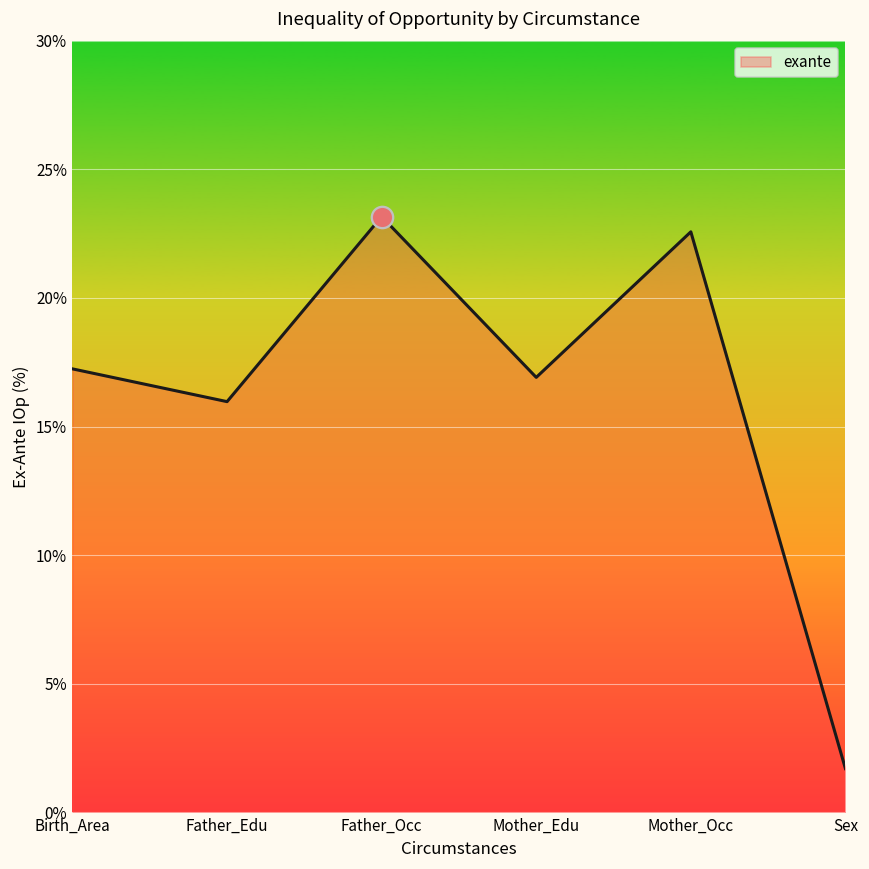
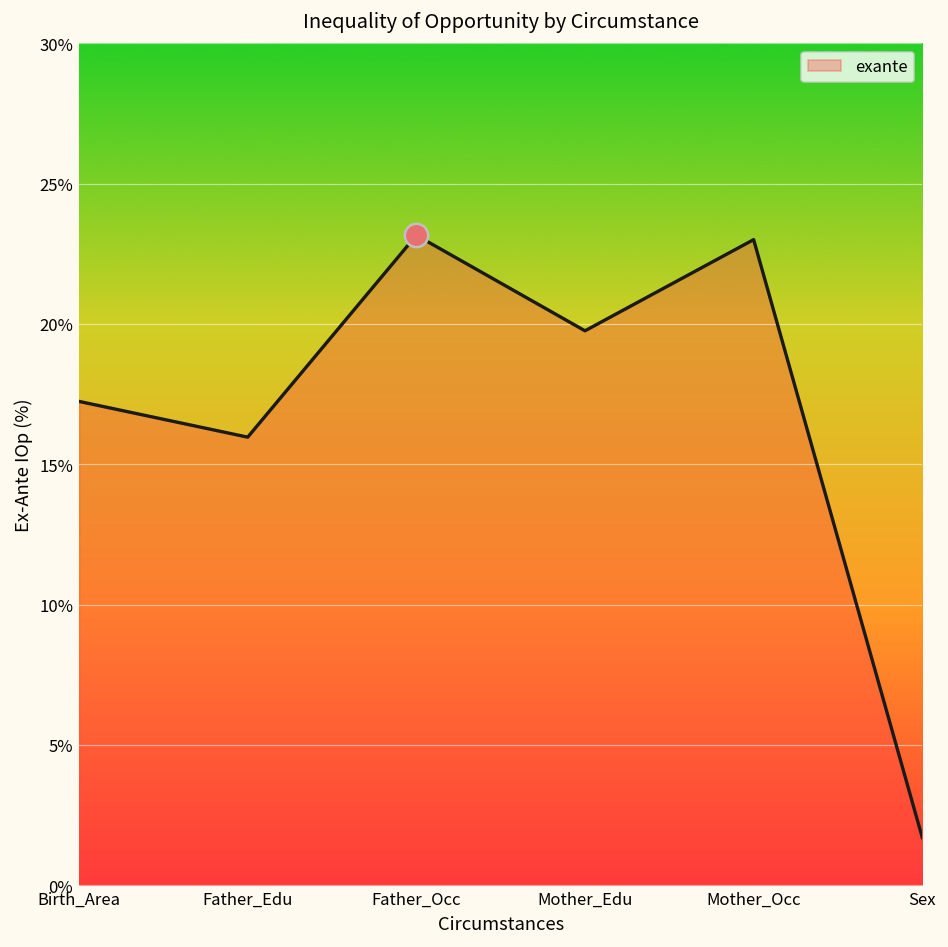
exante, Mother_Edu: 16.9% -> 19.8%
exante, Mother_Occ: 22.6% -> 23.0%
